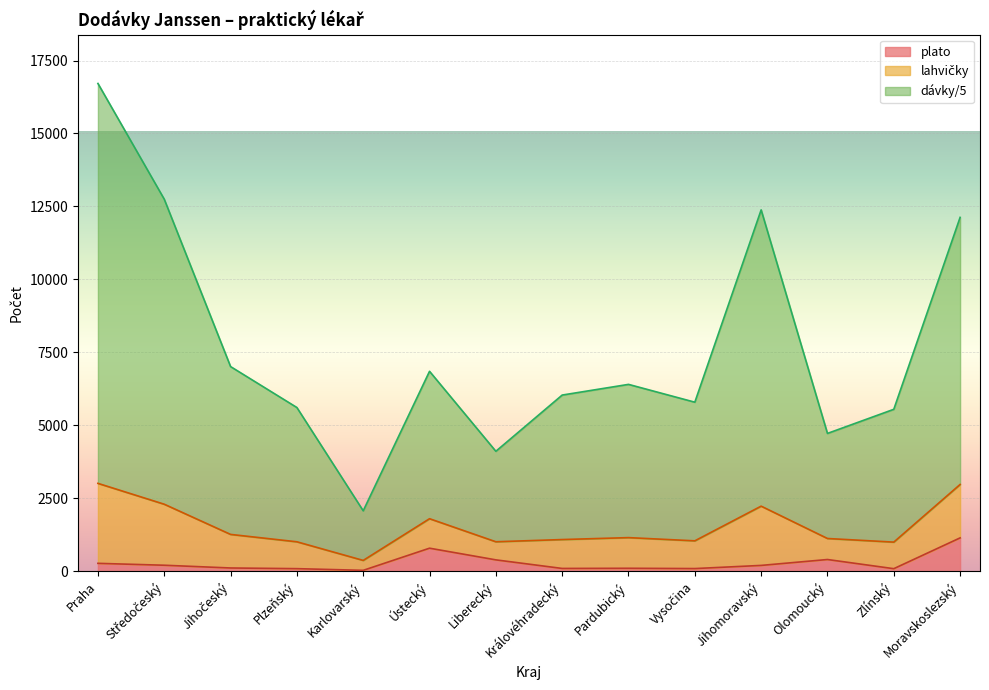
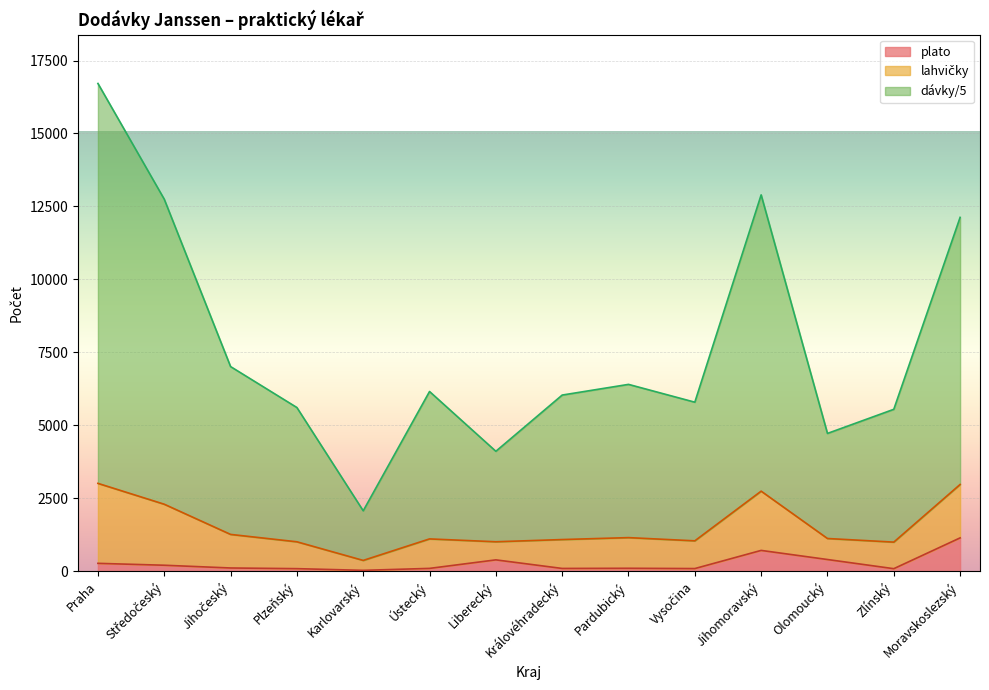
plato, Ústecký: 800 -> 100
plato, Jihomoravský: 200 -> 700
